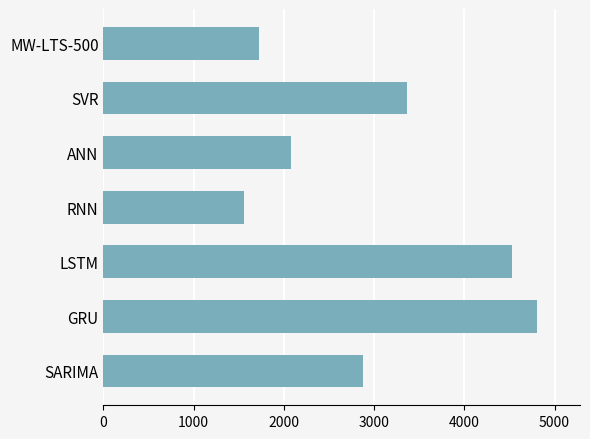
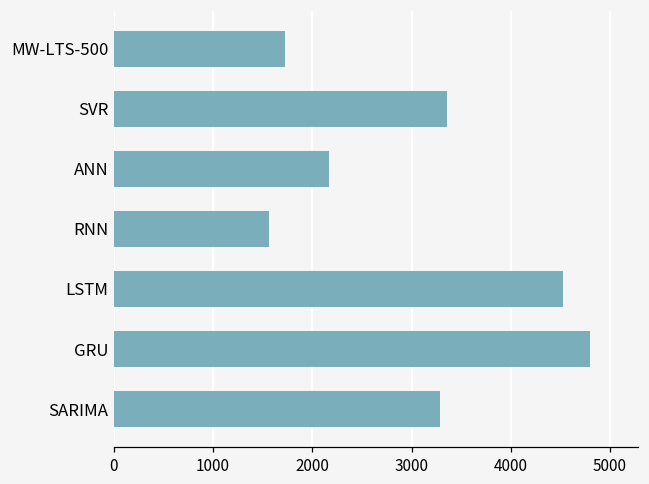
ANN: 2100 -> 2200
SARIMA: 2900 -> 3300
